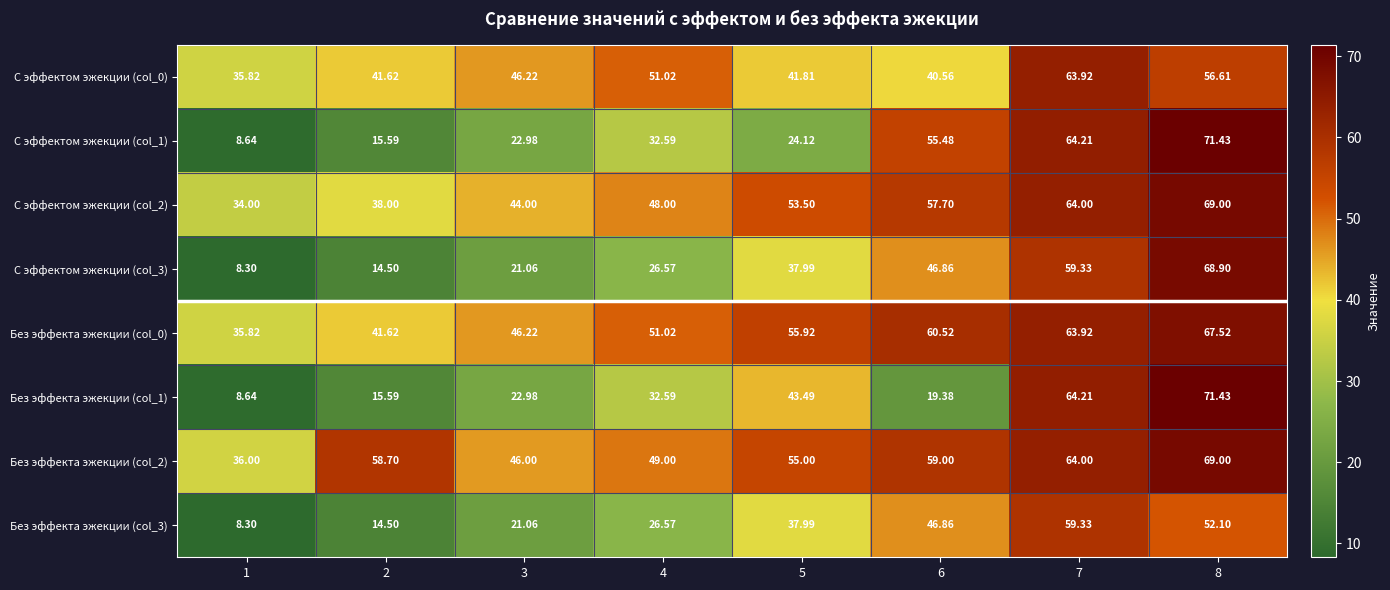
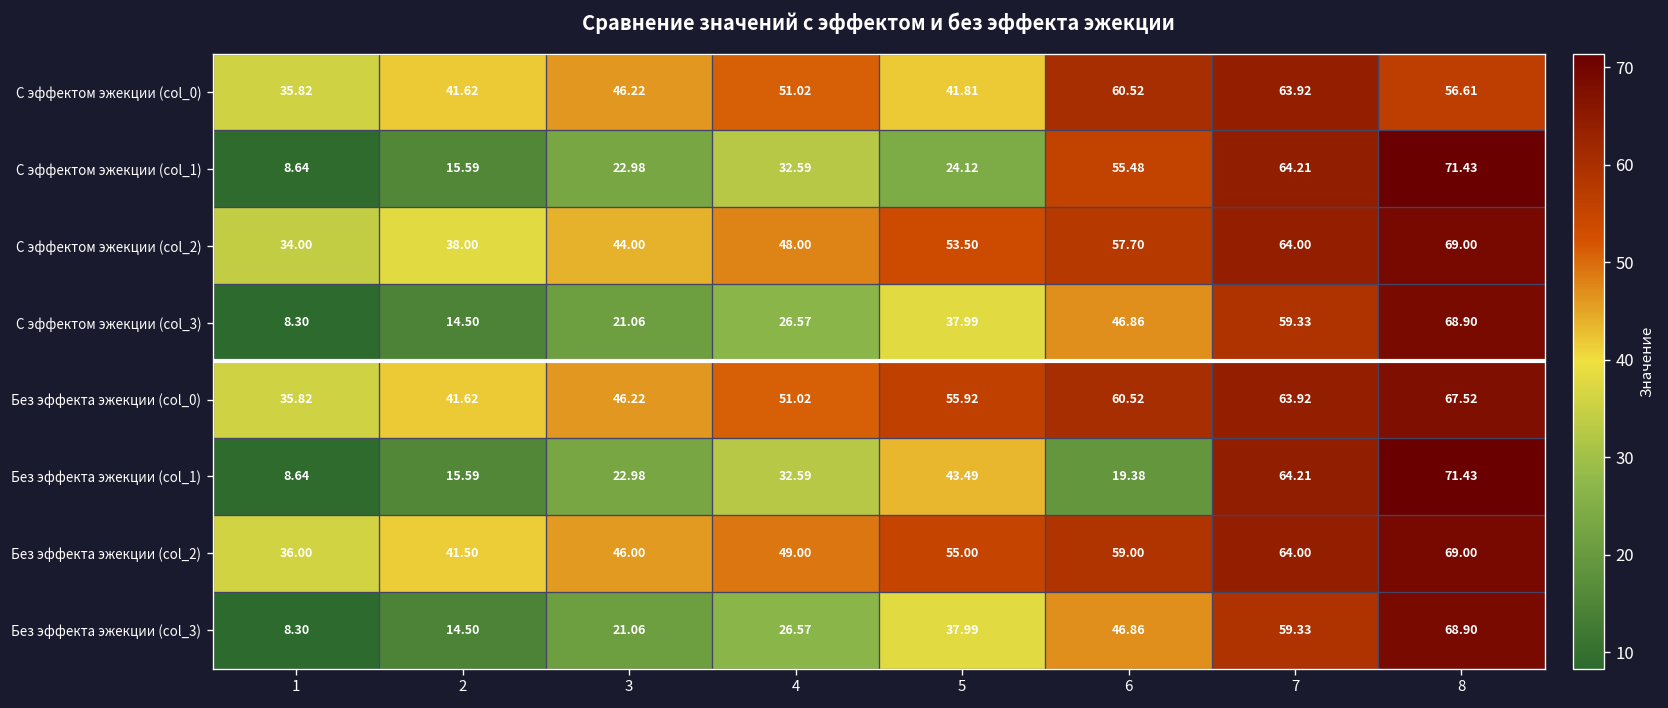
С эффектом эжекции (col_0), 6: 40.56 -> 60.52
Без эффекта эжекции (col_2), 2: 58.70 -> 41.50
Без эффекта эжекции (col_3), 8: 52.10 -> 68.90
